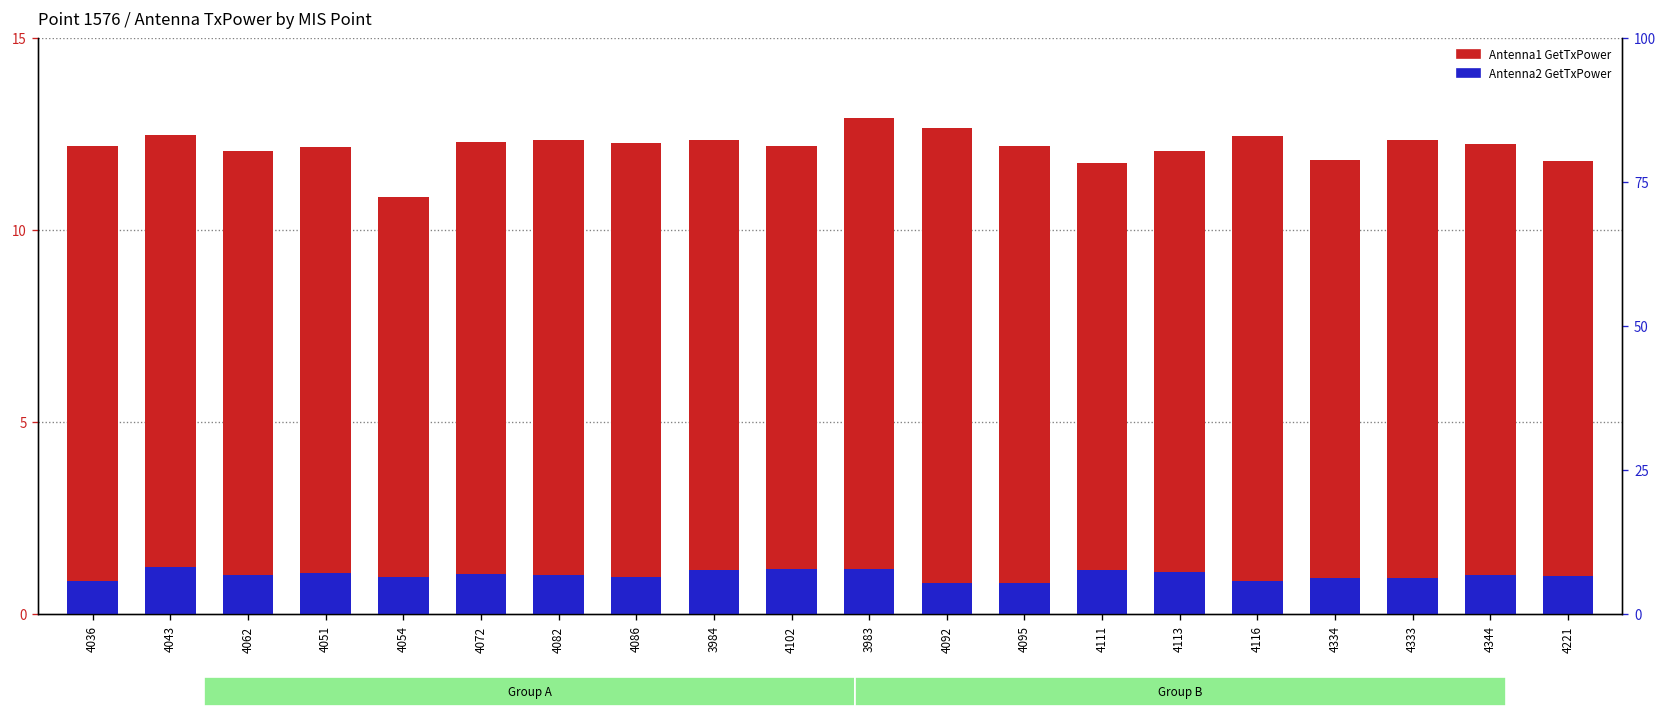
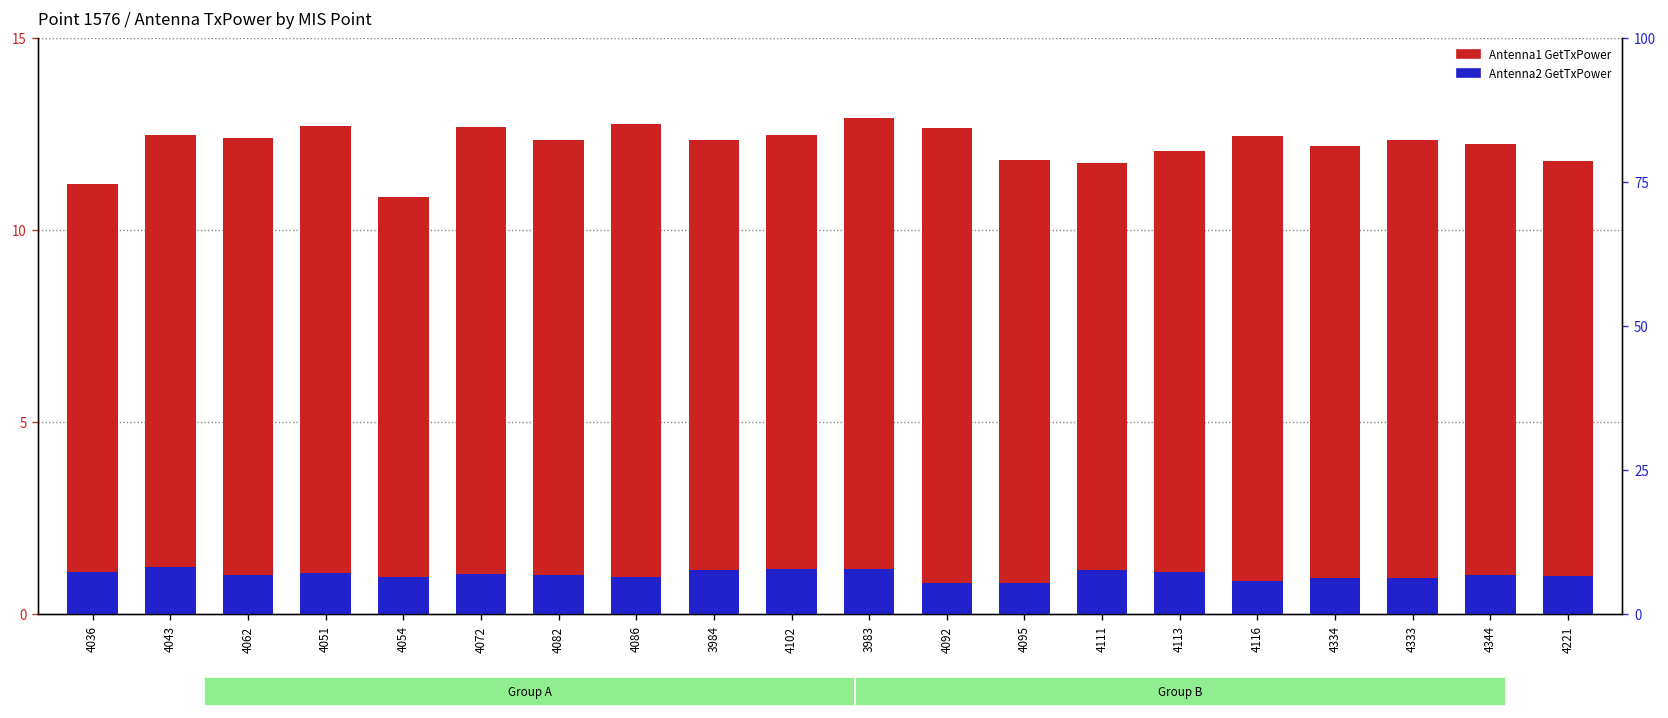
Antenna1 GetTxPower, 4036: 12.2 -> 11.2
Antenna2 GetTxPower, 4036: 0.8 -> 1.1
Antenna1 GetTxPower, 4062: 12.1 -> 12.4
Antenna1 GetTxPower, 4051: 12.2 -> 12.7
Antenna1 GetTxPower, 4072: 12.3 -> 12.7
Antenna1 GetTxPower, 4086: 12.3 -> 12.8
Antenna1 GetTxPower, 4102: 12.2 -> 12.5
Antenna1 GetTxPower, 4095: 12.2 -> 11.8
Antenna1 GetTxPower, 4334: 11.8 -> 12.2
